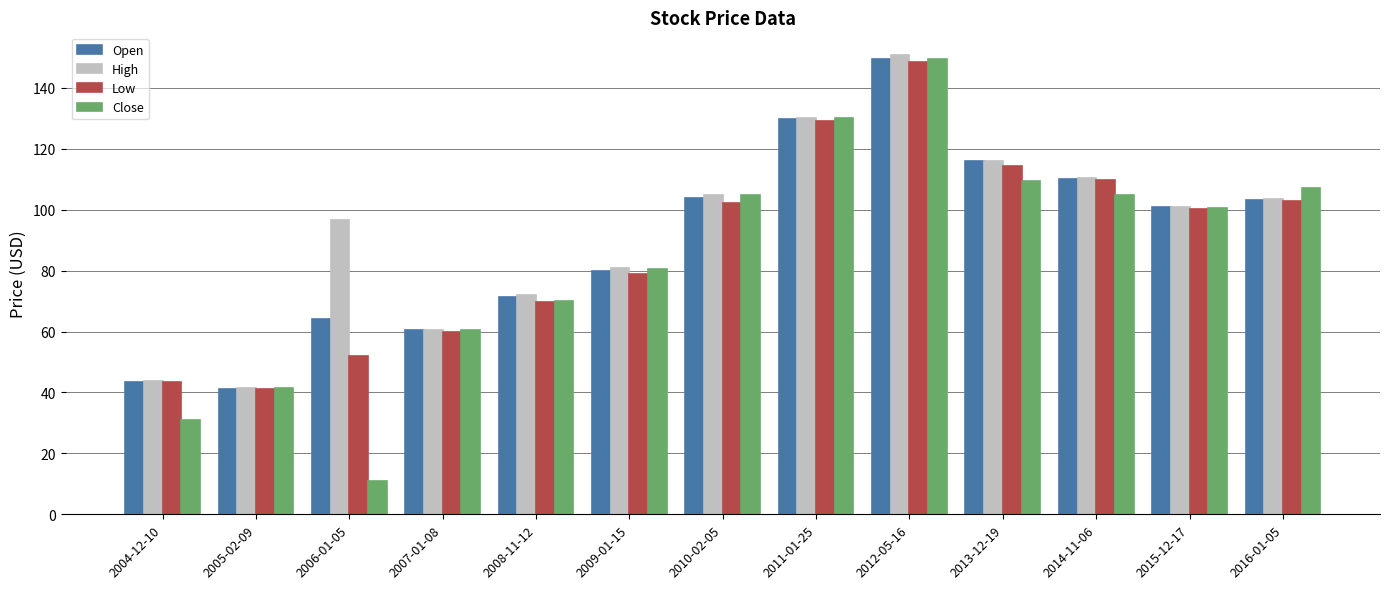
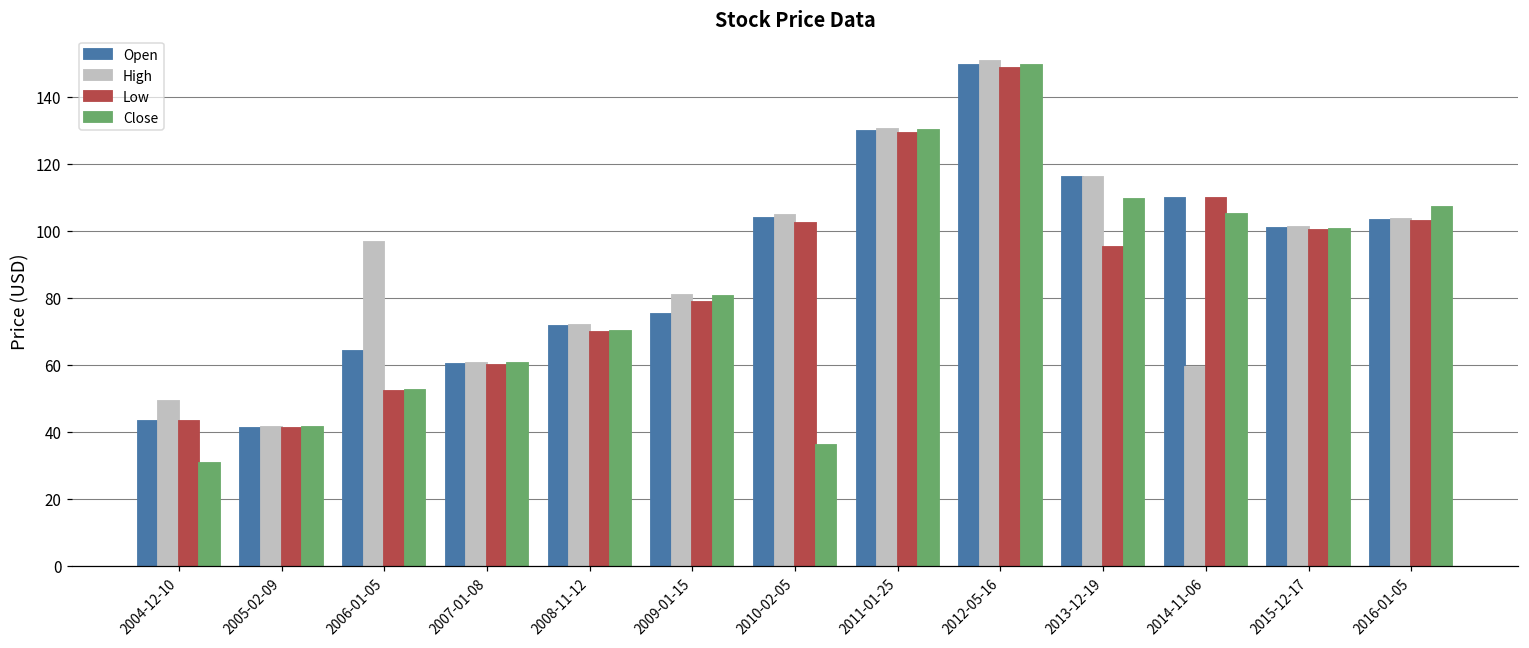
High, 2004-12-10: 44 -> 49
Close, 2006-01-05: 11 -> 52
Open, 2009-01-15: 80 -> 75
Close, 2010-02-05: 105 -> 36
Low, 2013-12-19: 115 -> 95
High, 2014-11-06: 110 -> 59
